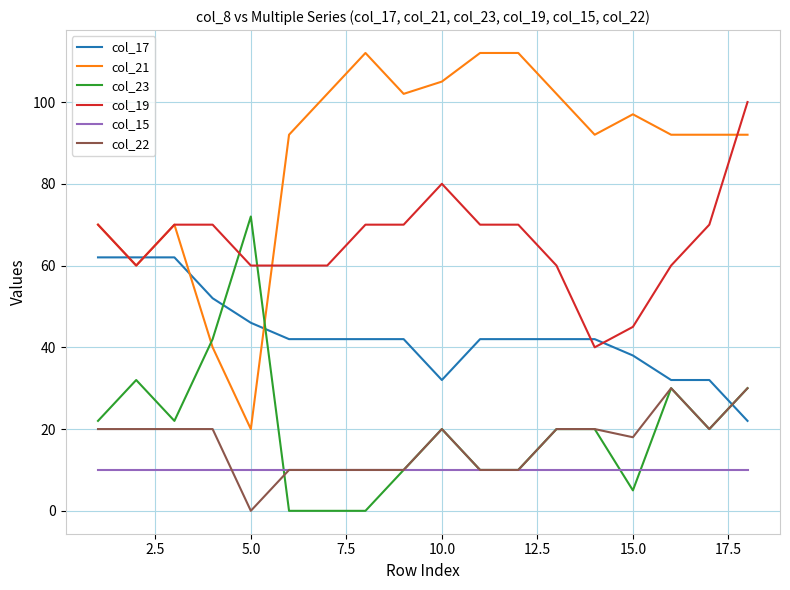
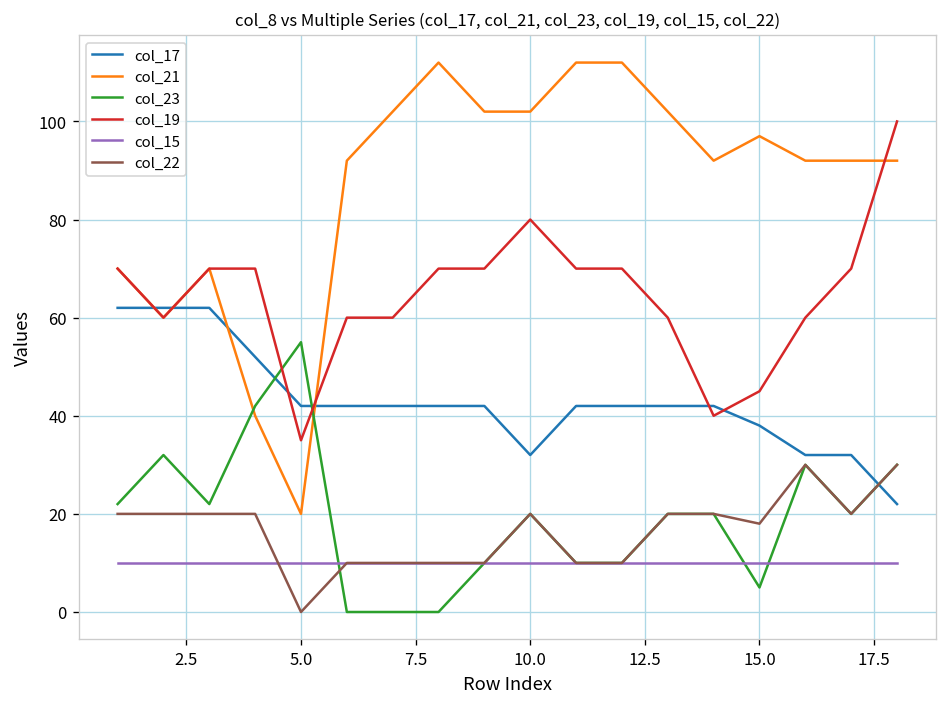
col_17, 5.0: 46 -> 42
col_23, 5.0: 72 -> 55
col_19, 5.0: 60 -> 35
col_21, 10.0: 105 -> 102
